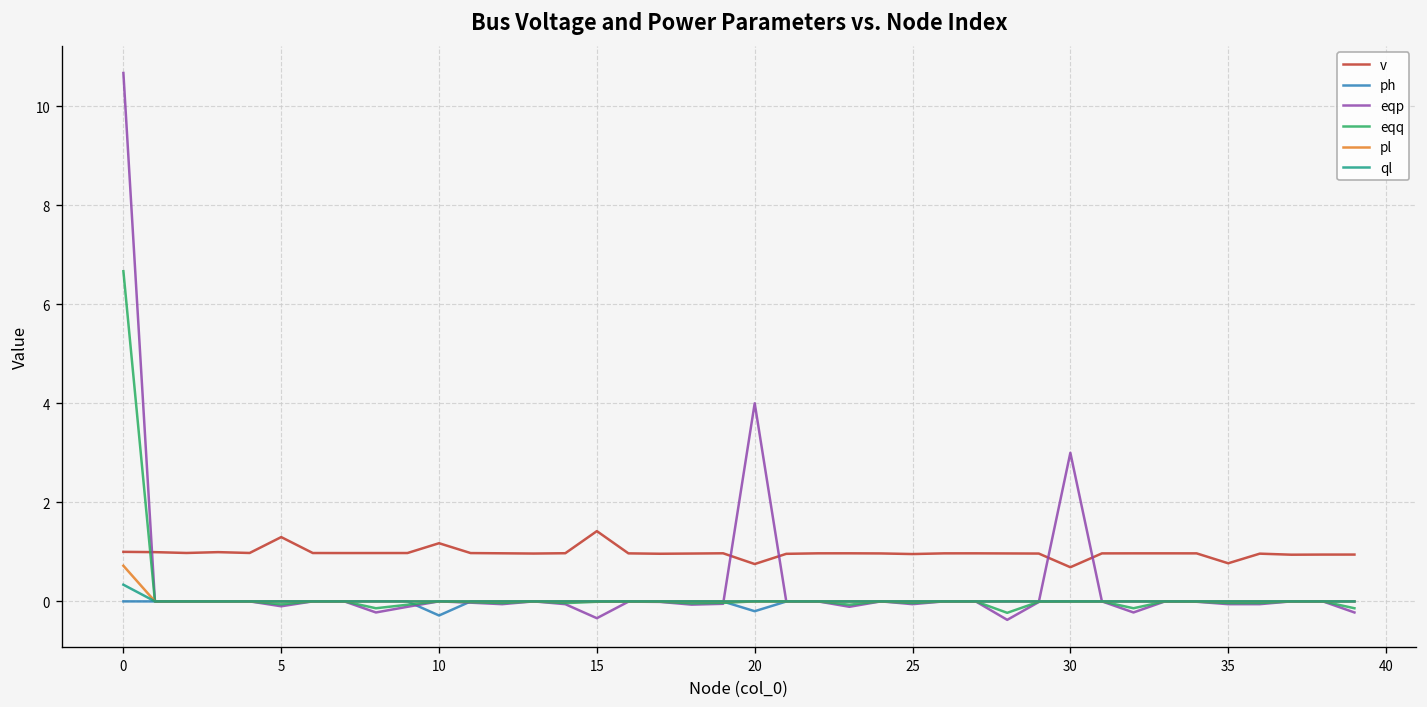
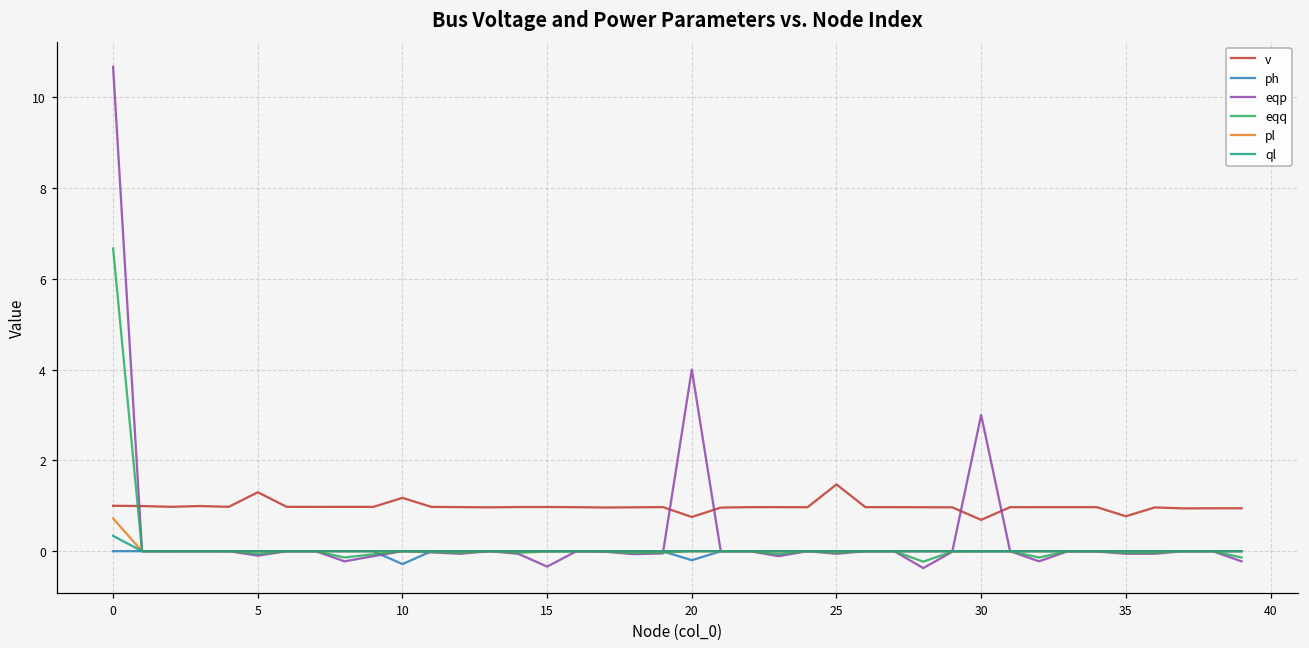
v, 15: 1.4 -> 1.0
v, 25: 1.0 -> 1.5
